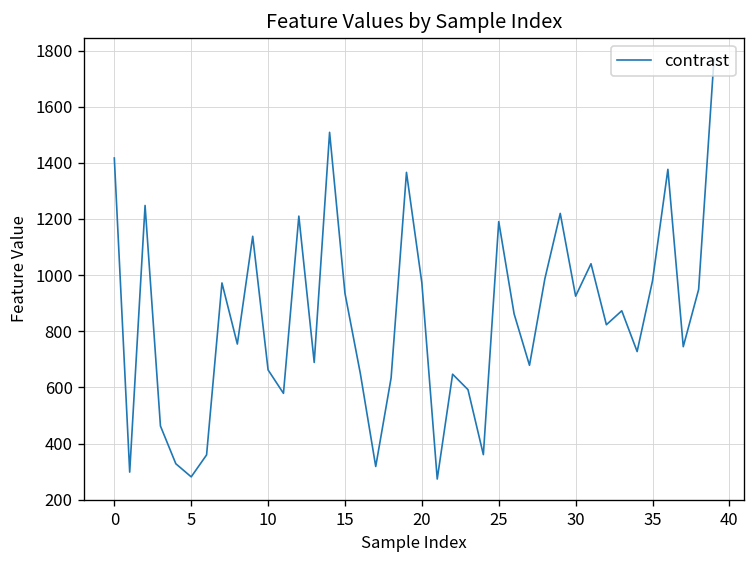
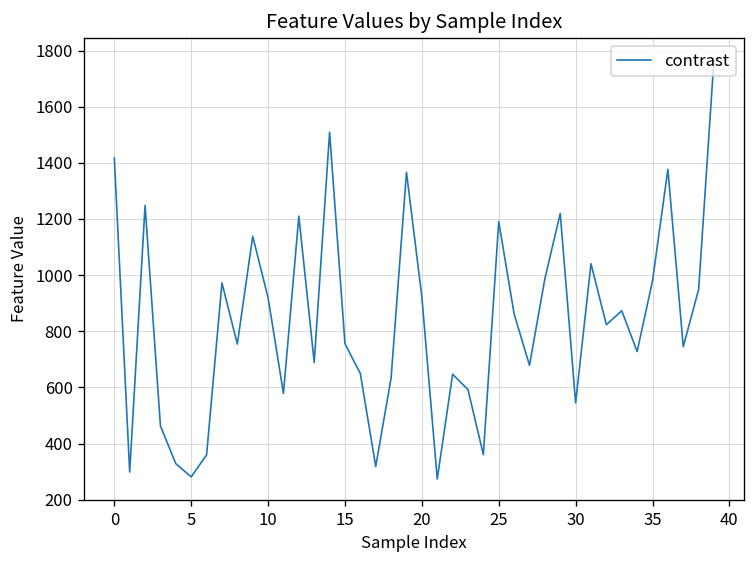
10: 660 -> 920
15: 940 -> 760
20: 970 -> 920
30: 930 -> 540
